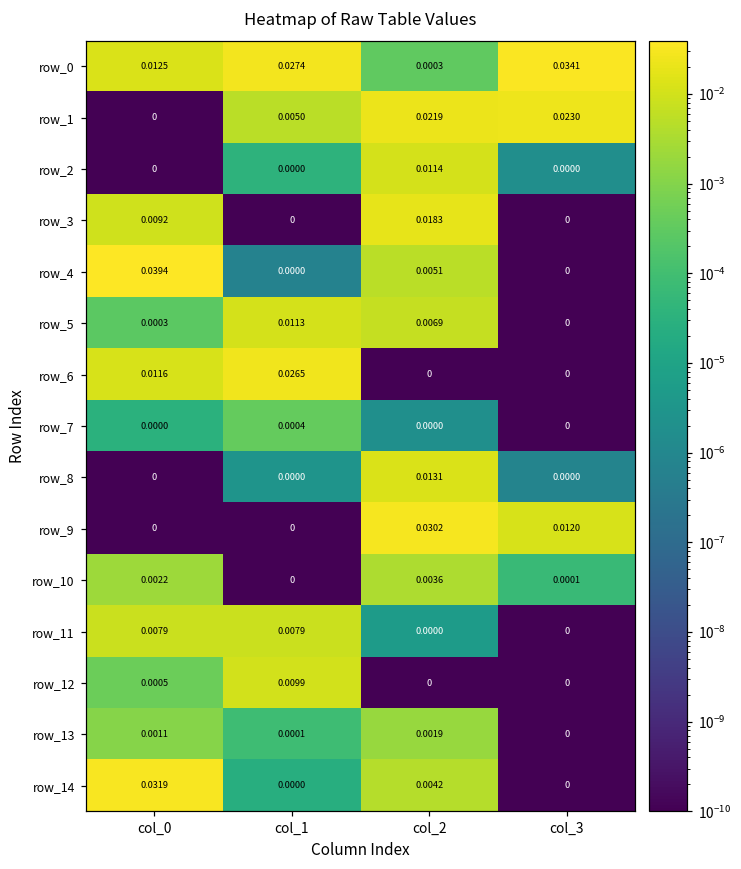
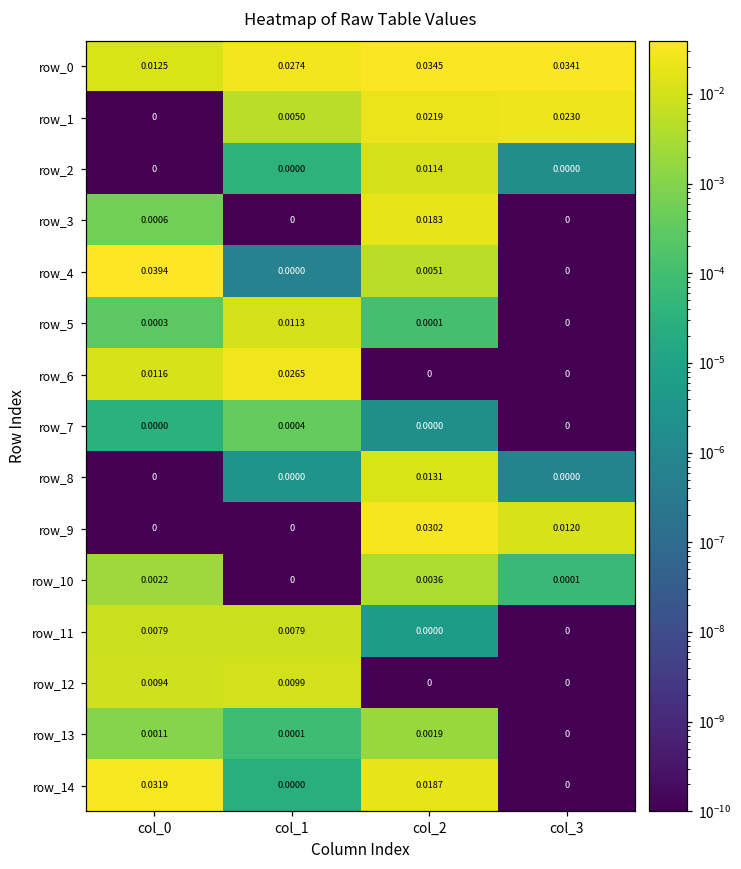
row_0, col_2: 0.0003 -> 0.0345
row_3, col_0: 0.0092 -> 0.0006
row_5, col_2: 0.0069 -> 0.0001
row_12, col_0: 0.0005 -> 0.0094
row_14, col_2: 0.0042 -> 0.0187
